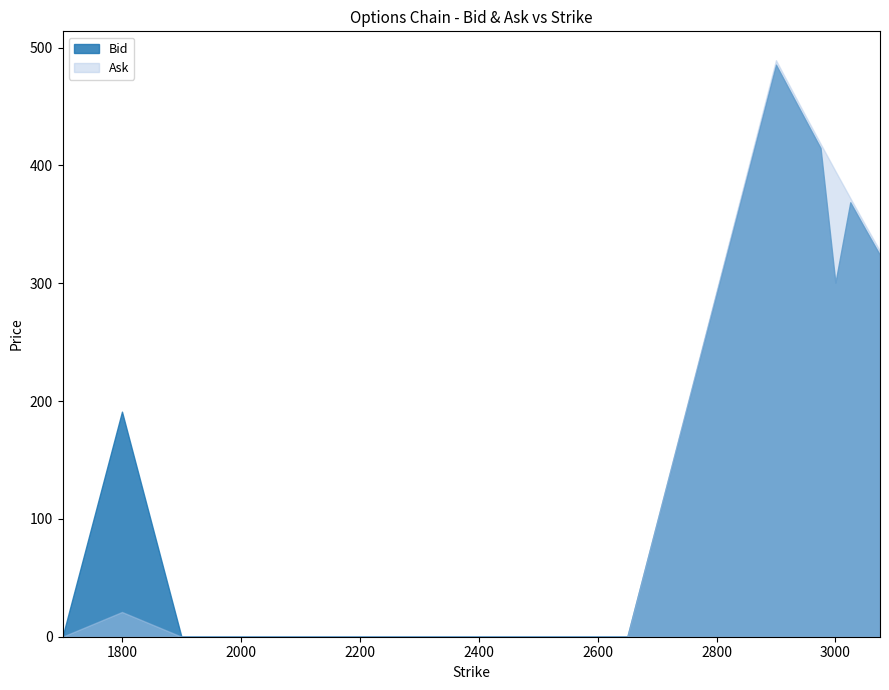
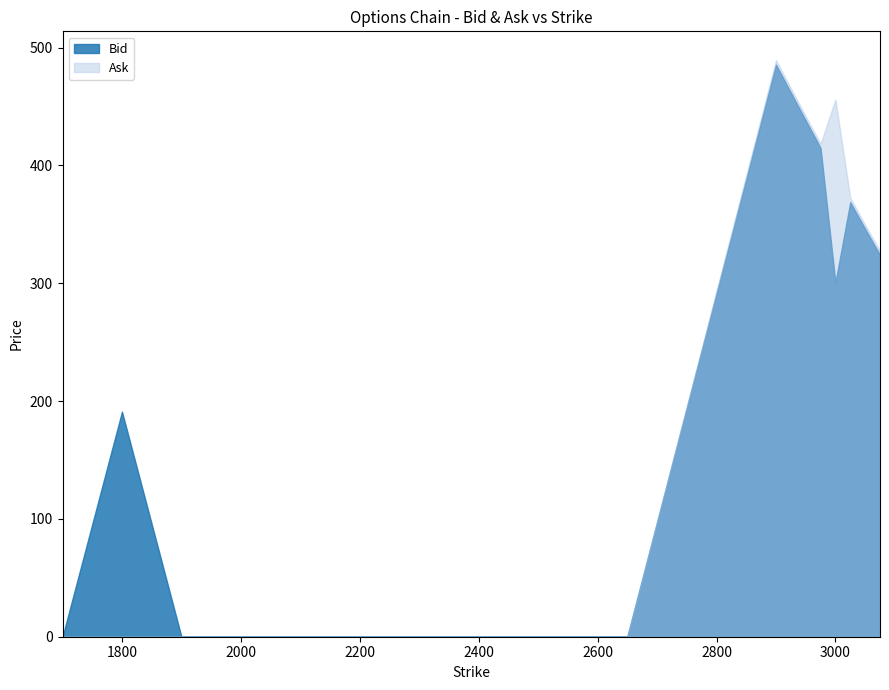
Ask, 1800: 21 -> 0
Ask, 3000: 395 -> 456
